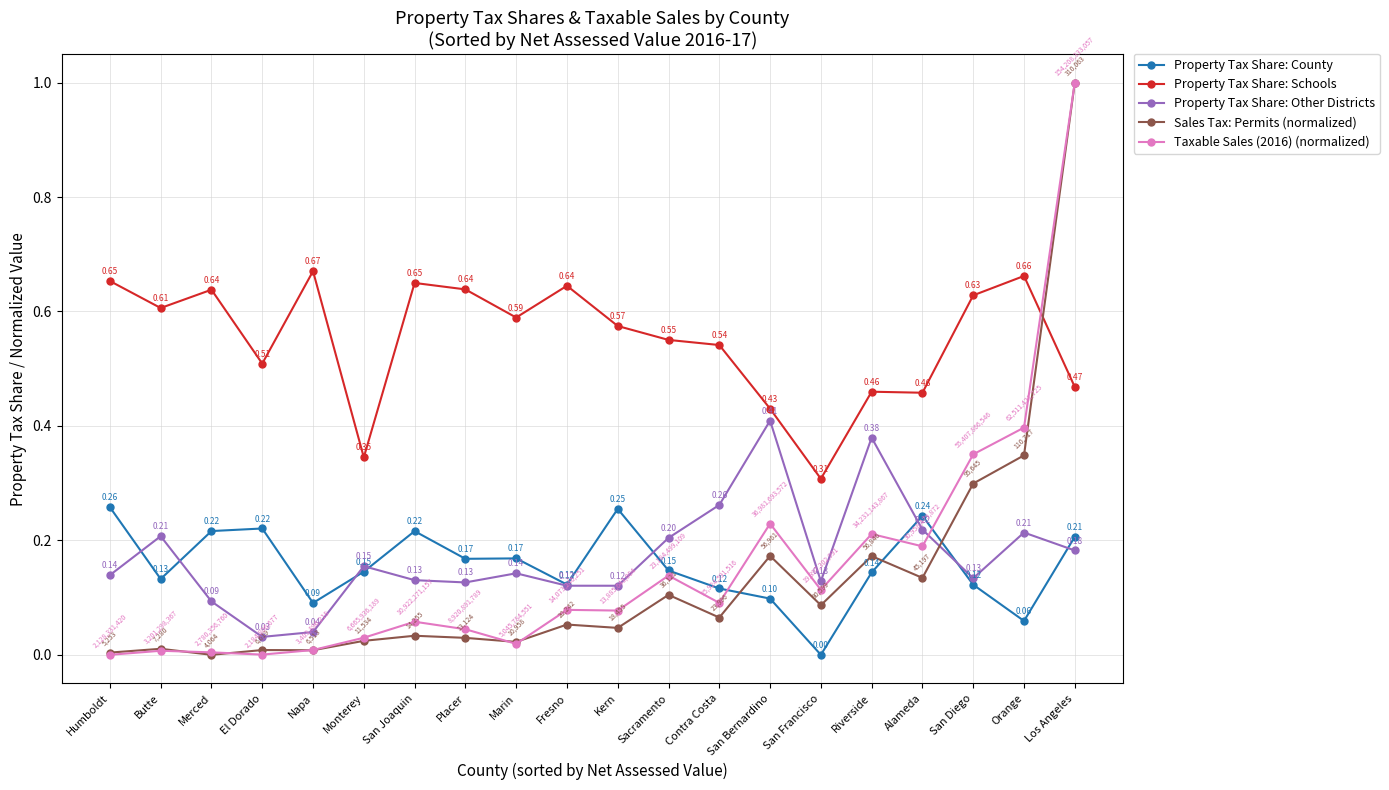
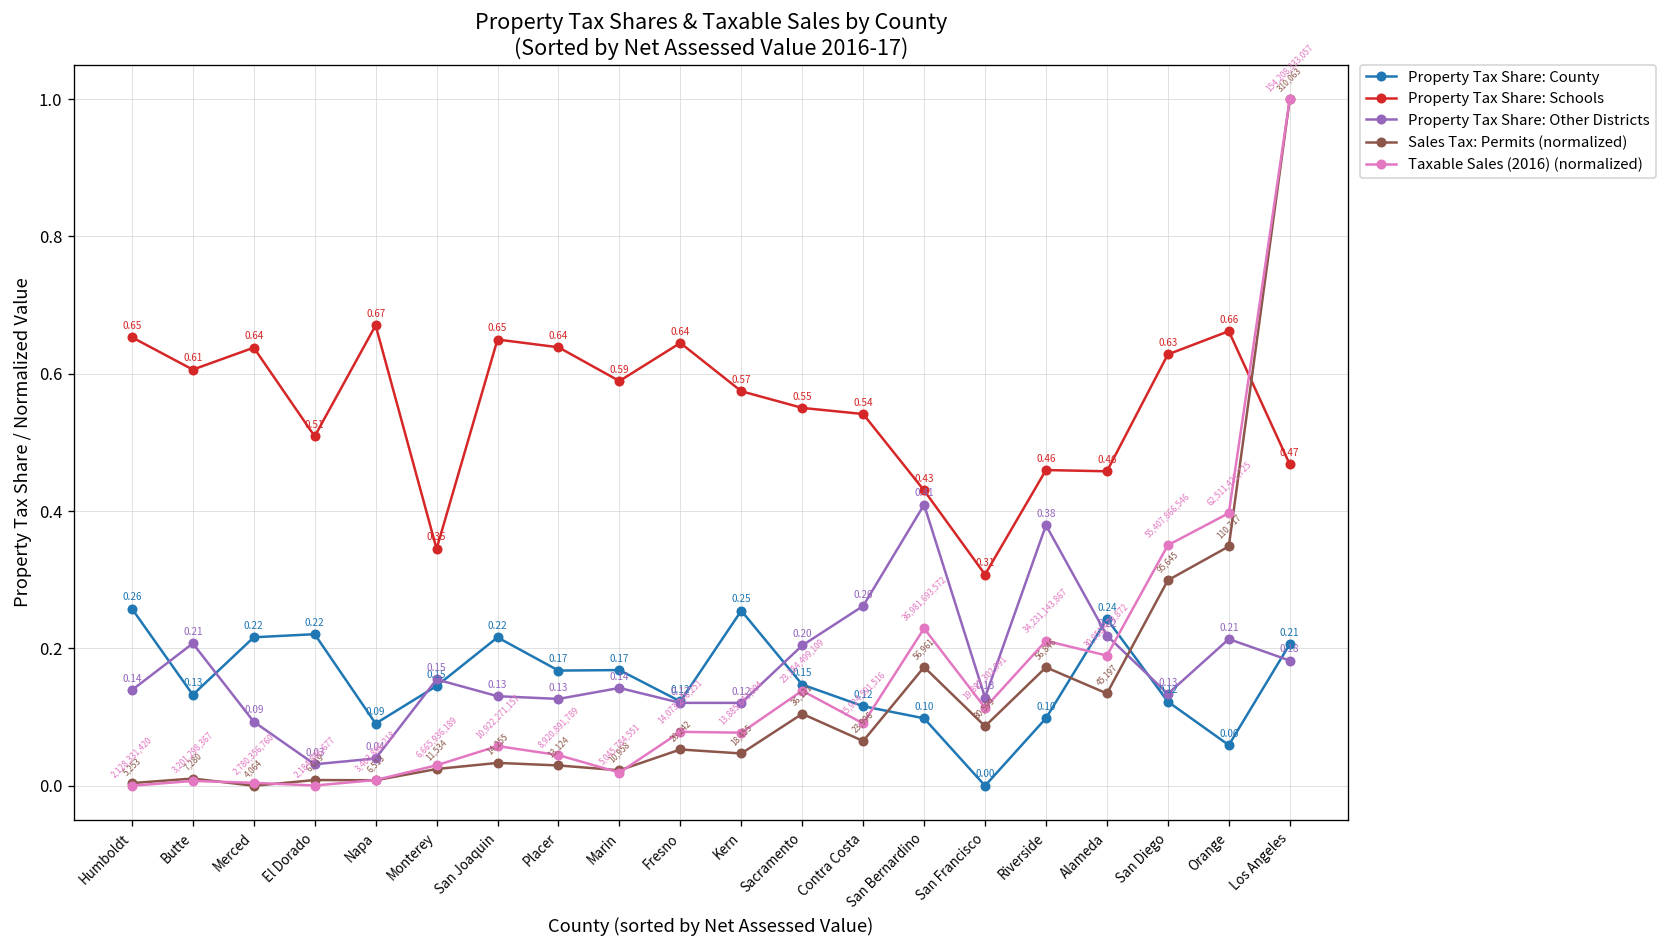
Property Tax Share: County, Riverside: 0.14 -> 0.10
